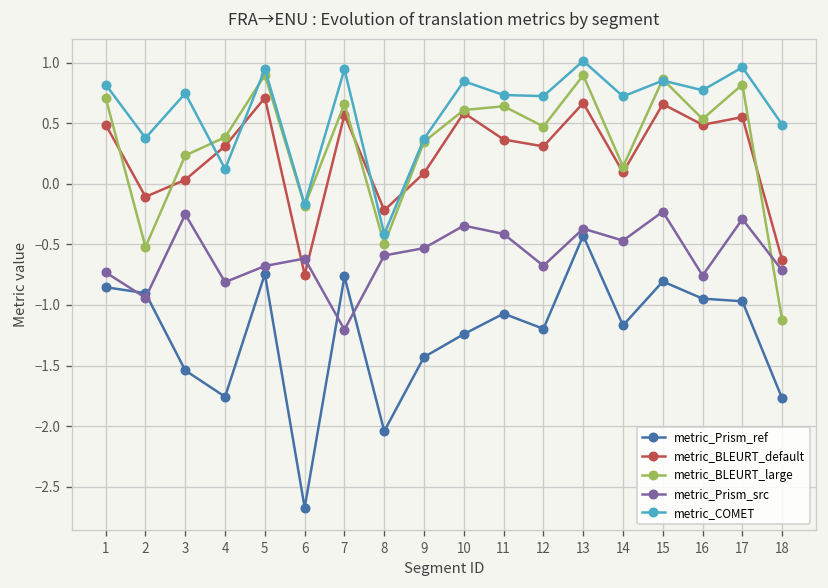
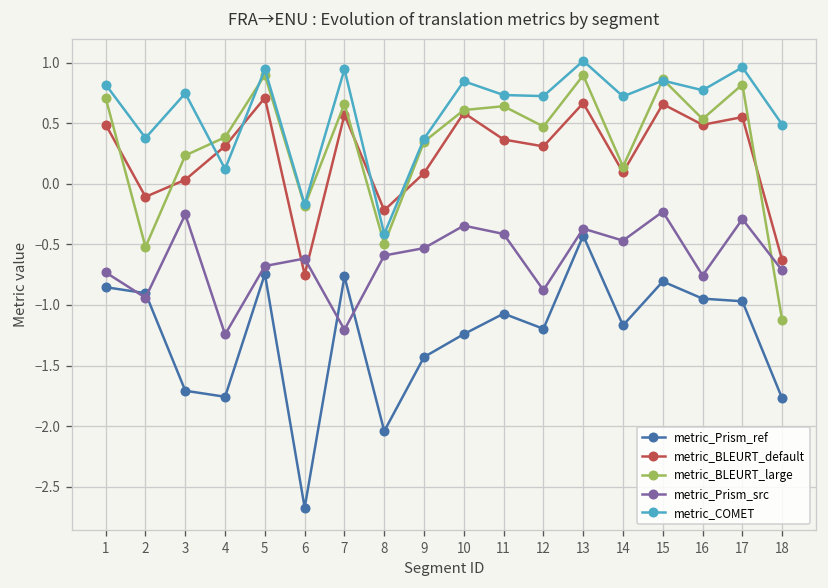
metric_Prism_ref, 3: -1.54 -> -1.71
metric_Prism_src, 4: -0.81 -> -1.24
metric_Prism_src, 12: -0.68 -> -0.88
